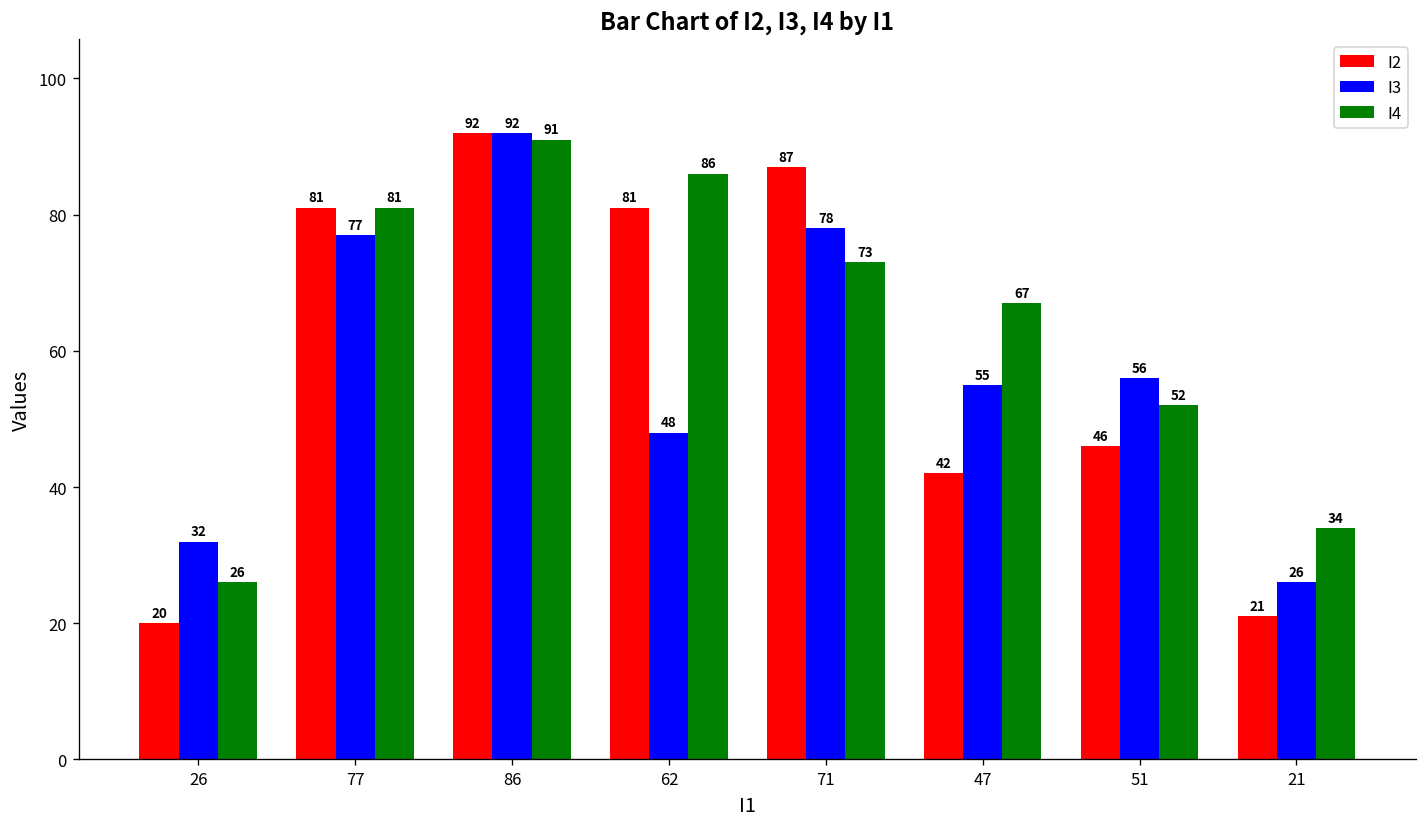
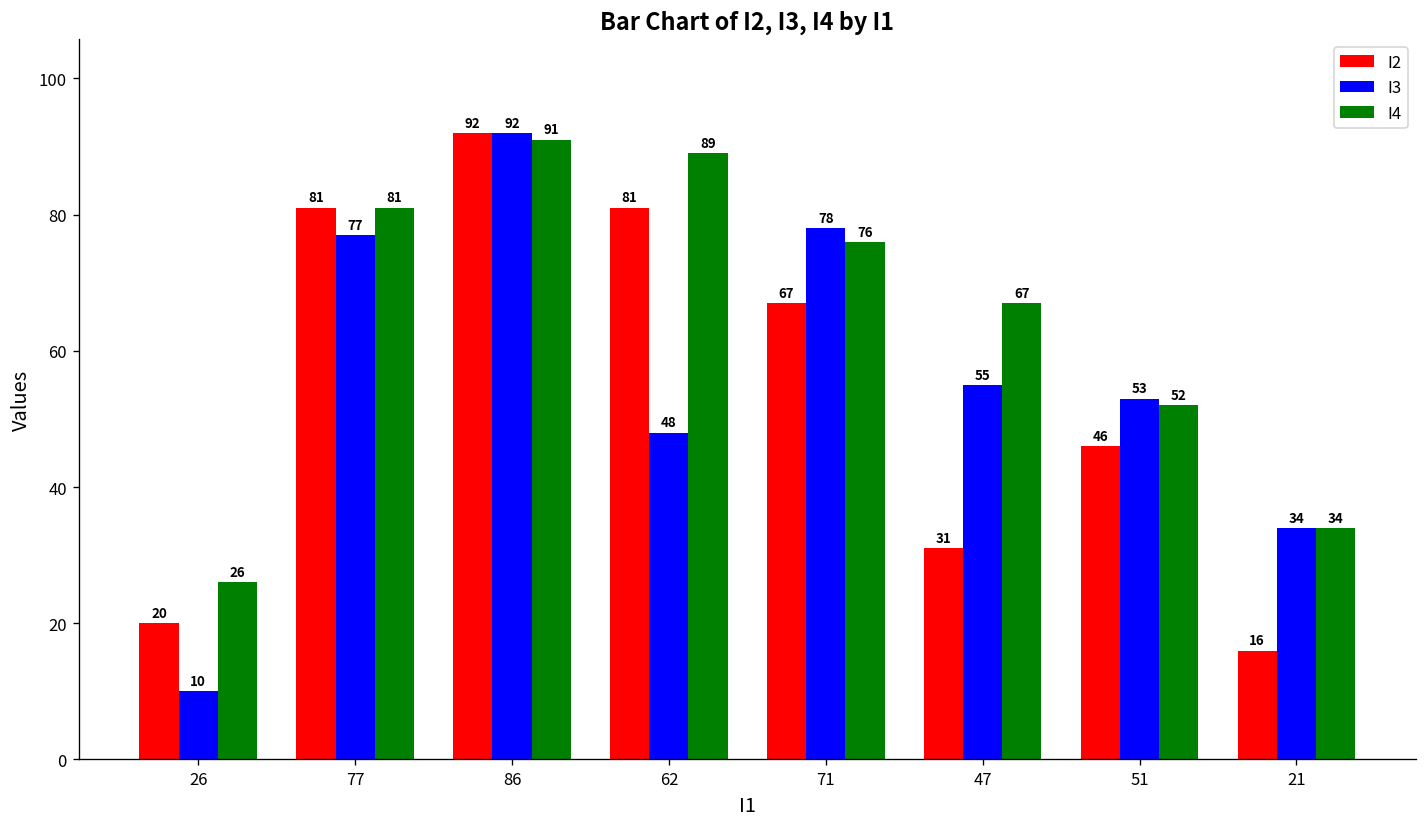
I3, 26: 32 -> 10
I4, 62: 86 -> 89
I2, 71: 87 -> 67
I4, 71: 73 -> 76
I2, 47: 42 -> 31
I3, 51: 56 -> 53
I2, 21: 21 -> 16
I3, 21: 26 -> 34
